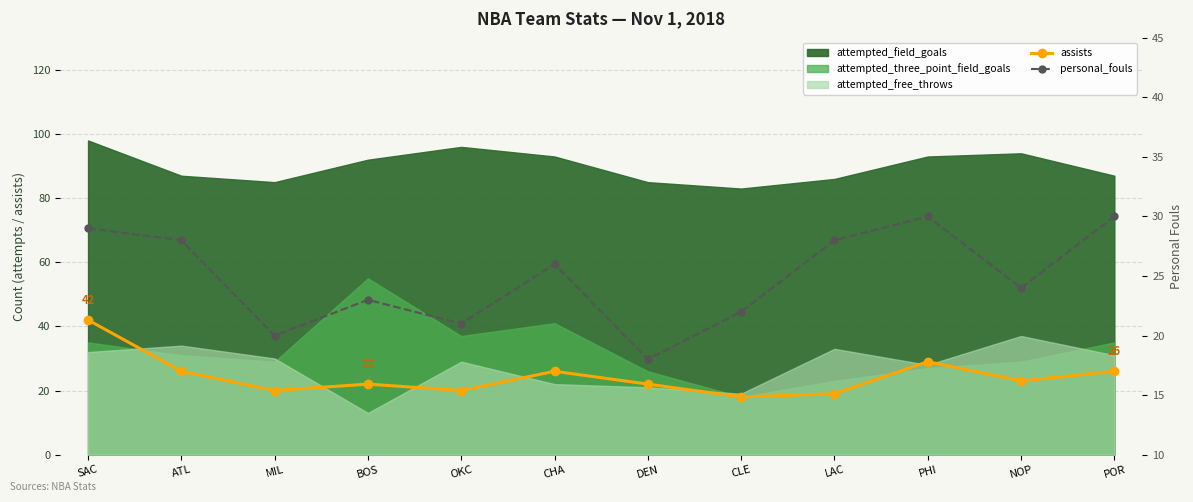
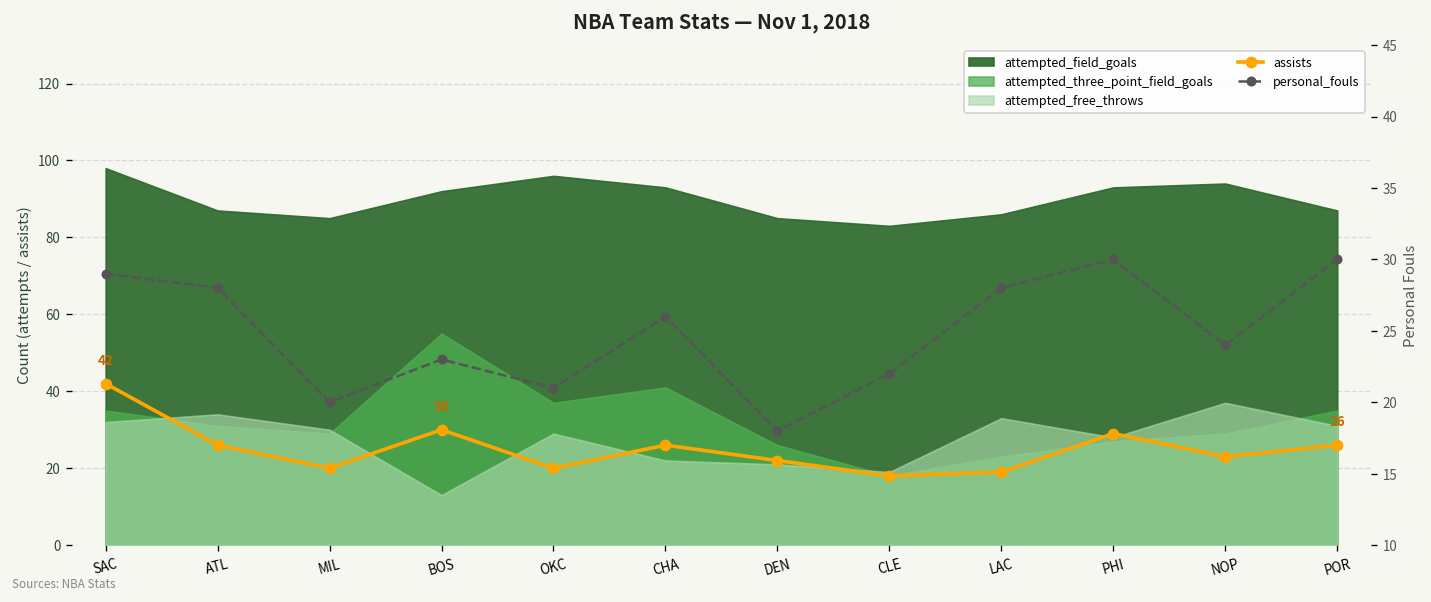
assists, BOS: 22 -> 30
